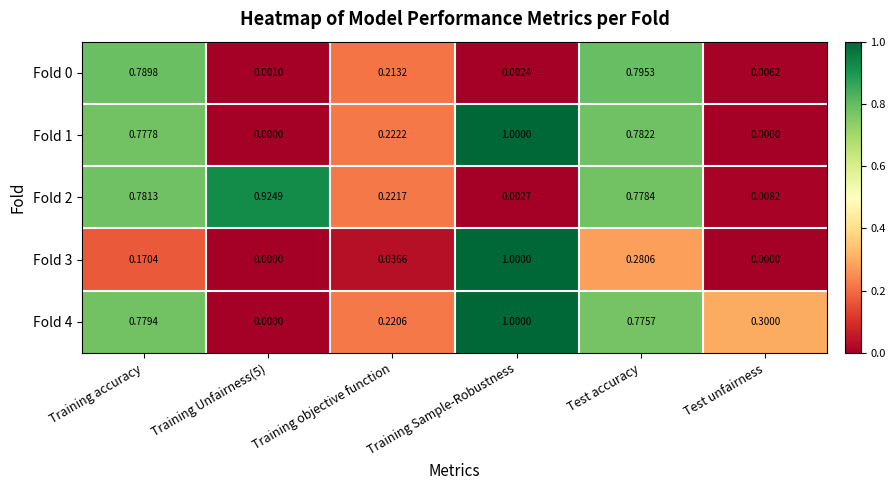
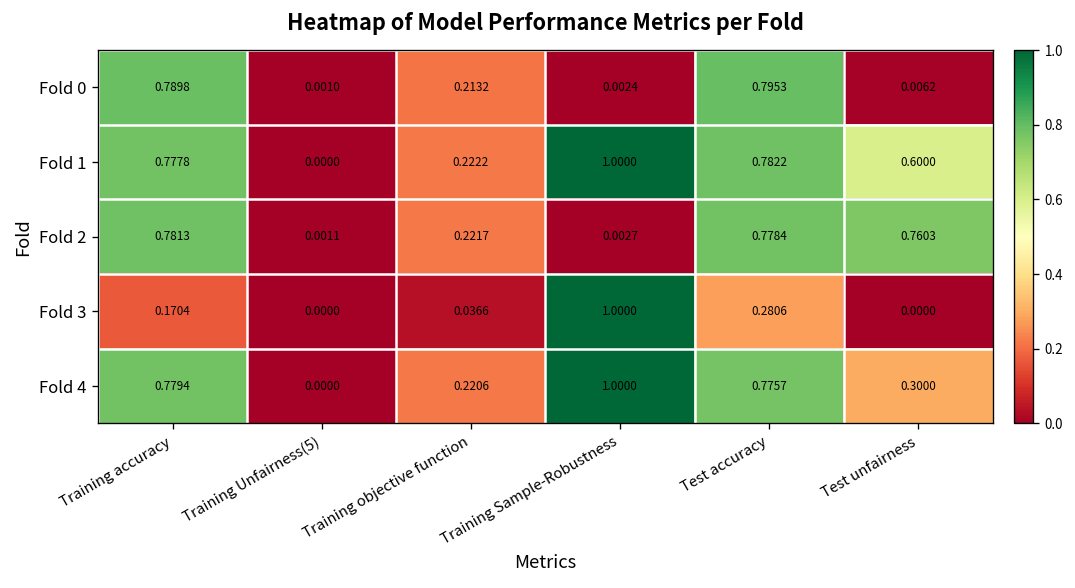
Fold 1, Test unfairness: 0.0000 -> 0.6000
Fold 2, Training Unfairness(5): 0.9249 -> 0.0011
Fold 2, Test unfairness: 0.0082 -> 0.7603
